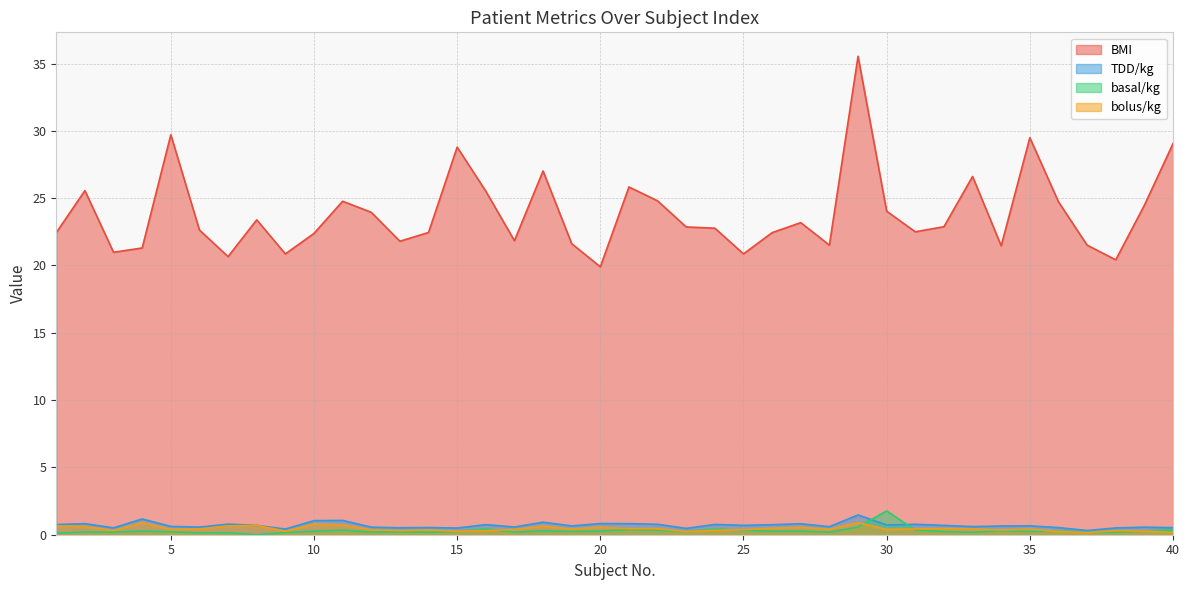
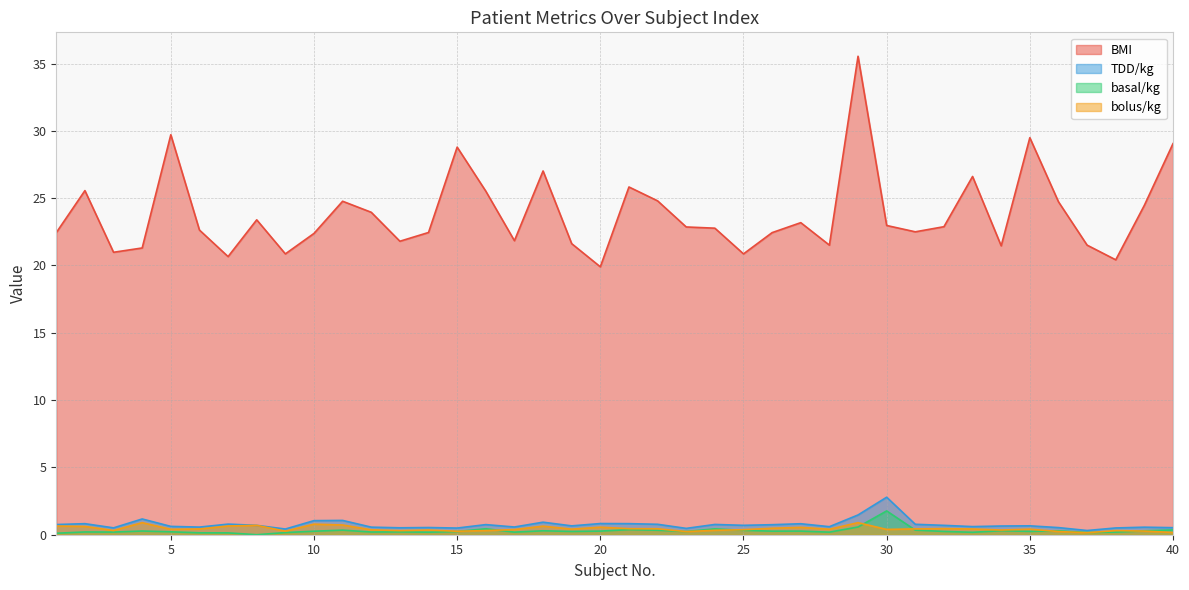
BMI, 30: 24.0 -> 23.0
TDD/kg, 30: 0.7 -> 2.8
